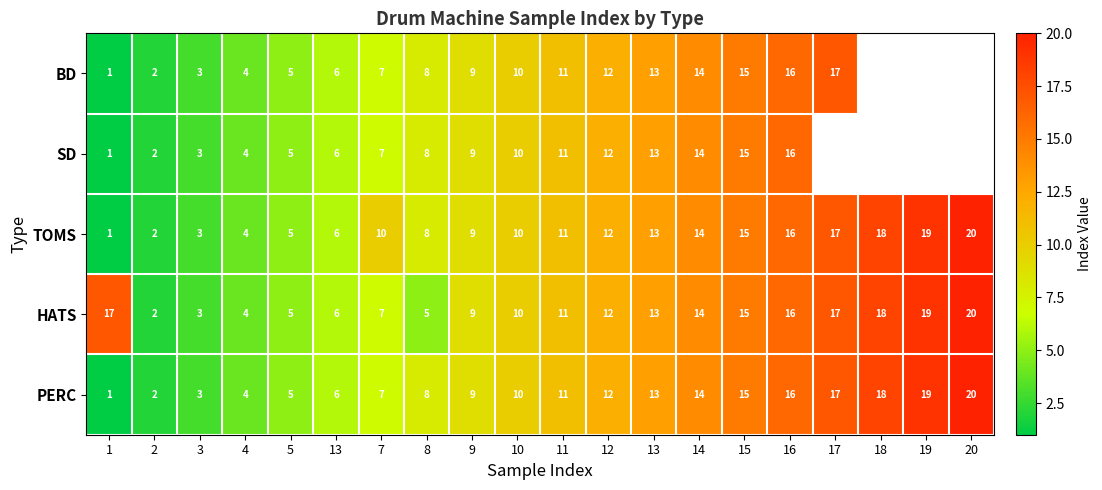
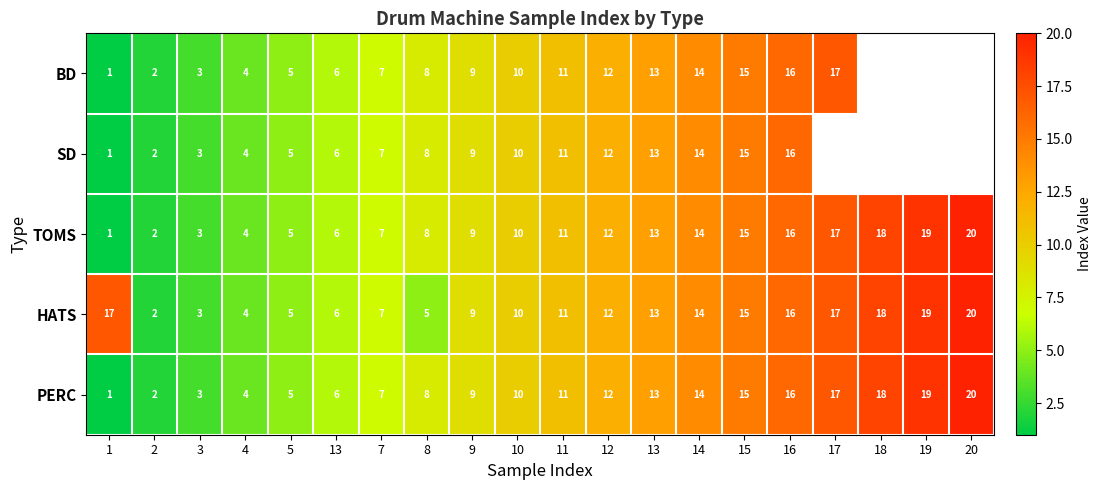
TOMS, 7: 10 -> 7
